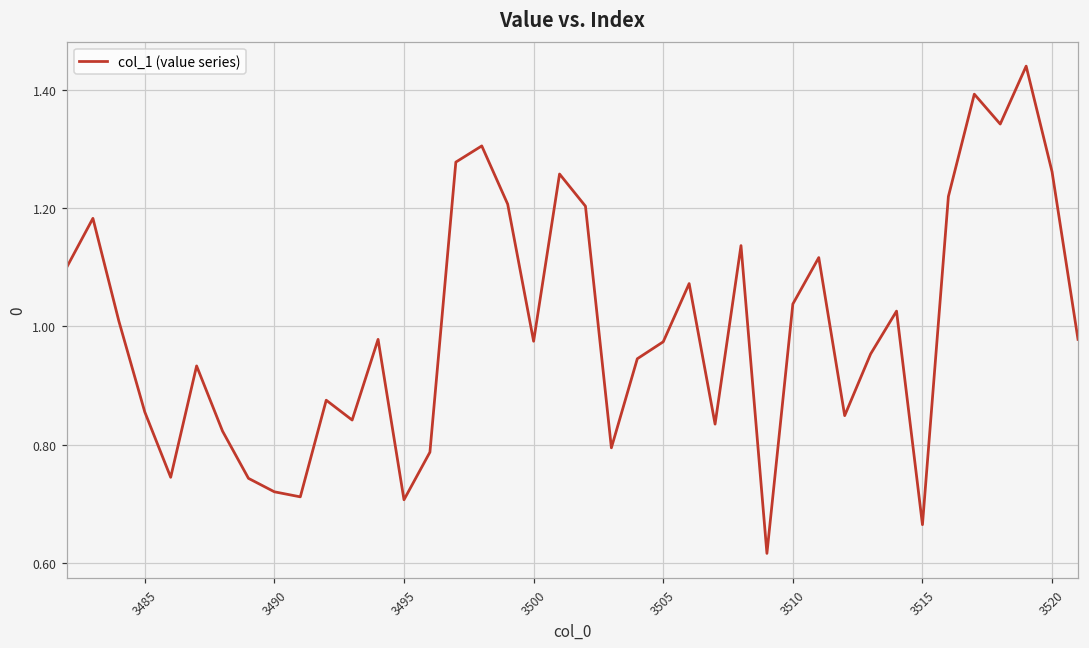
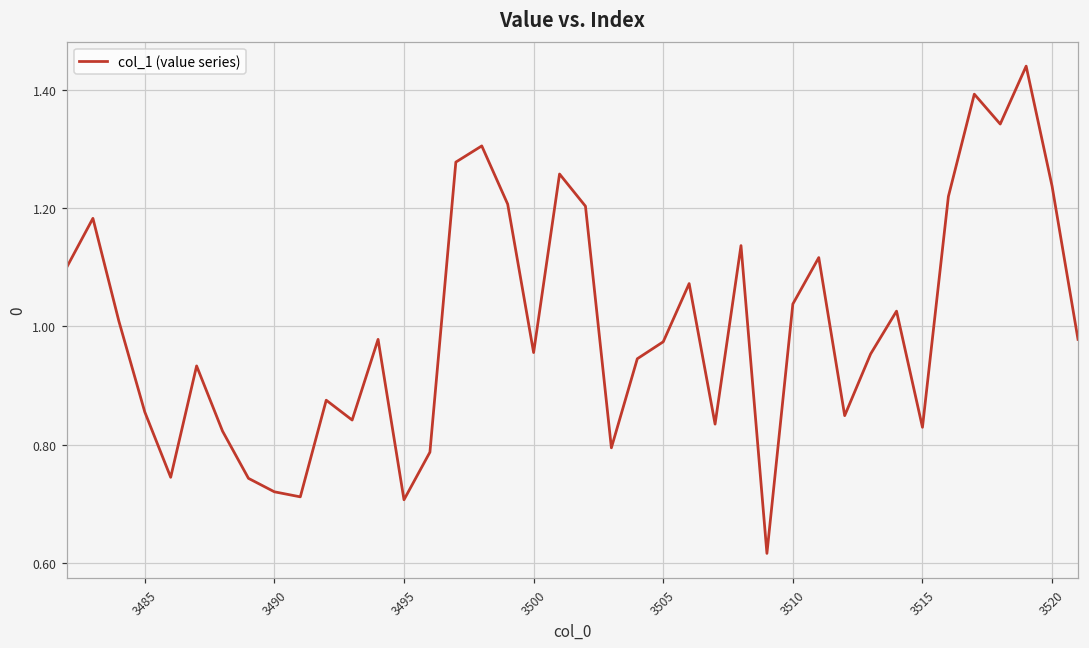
3500: 0.97 -> 0.96
3515: 0.66 -> 0.83
3520: 1.26 -> 1.24
